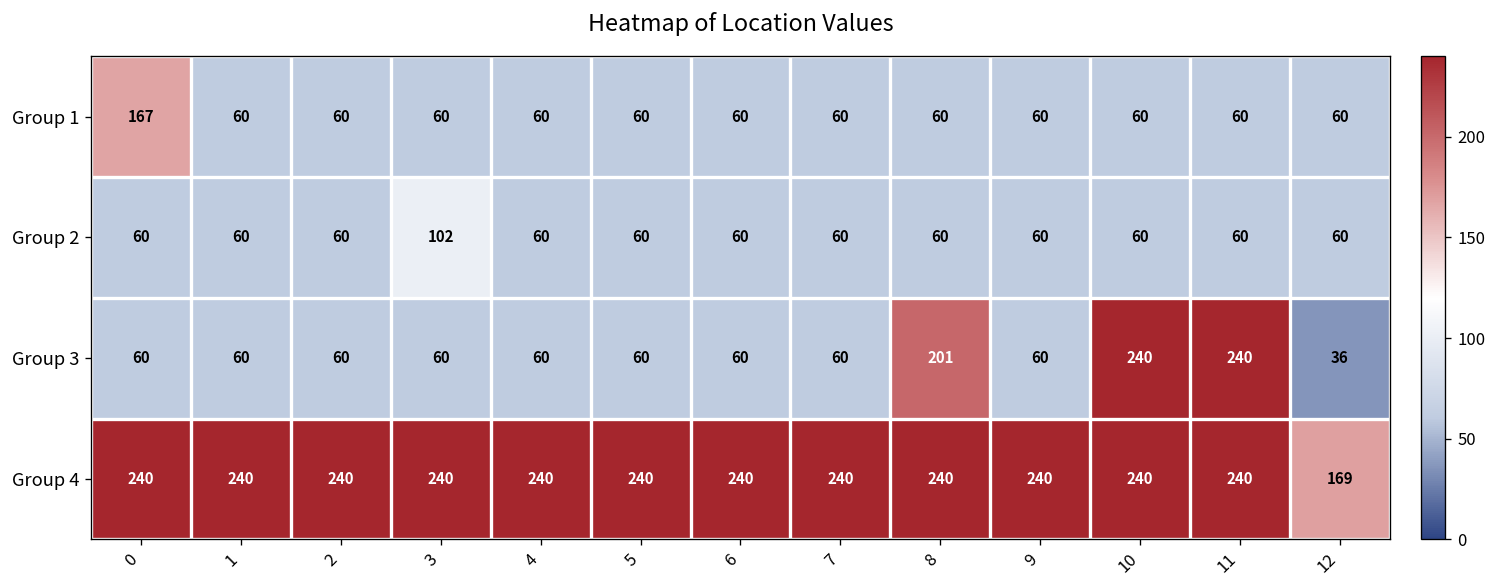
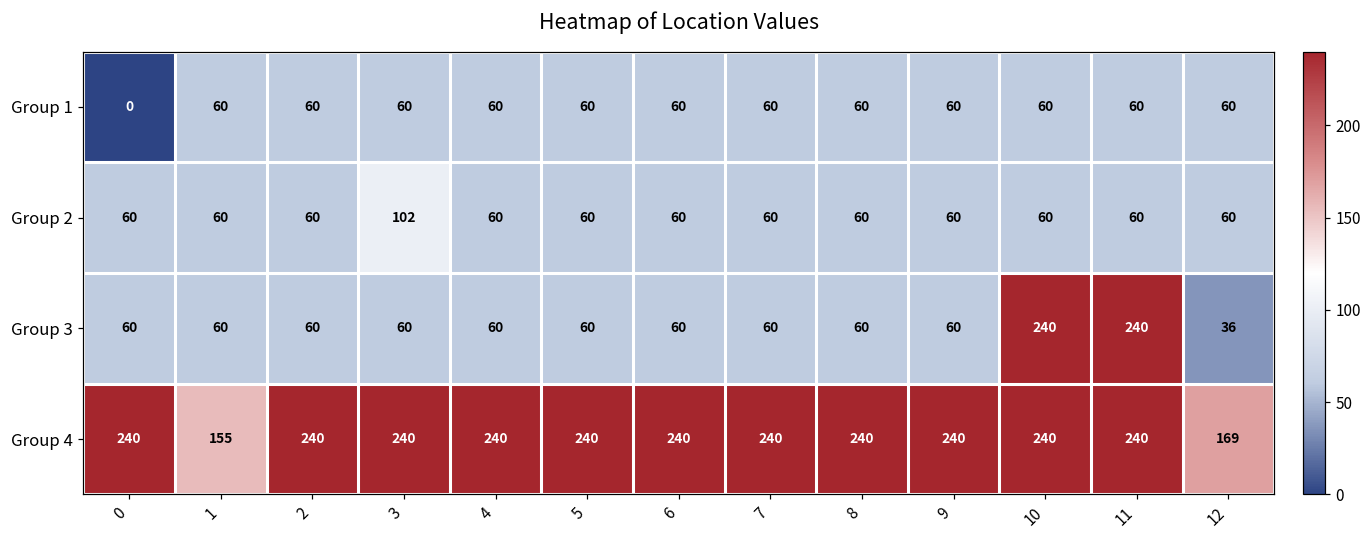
Group 1, 0: 167 -> 0
Group 3, 8: 201 -> 60
Group 4, 1: 240 -> 155
